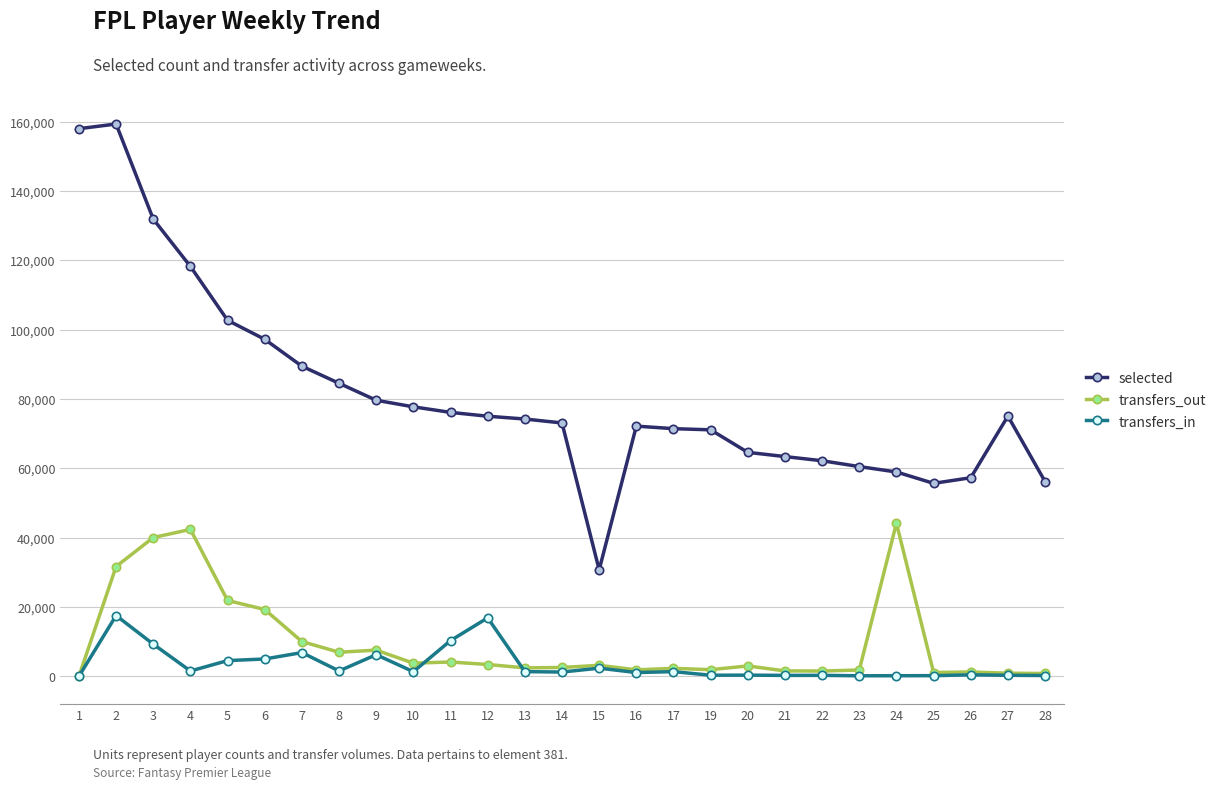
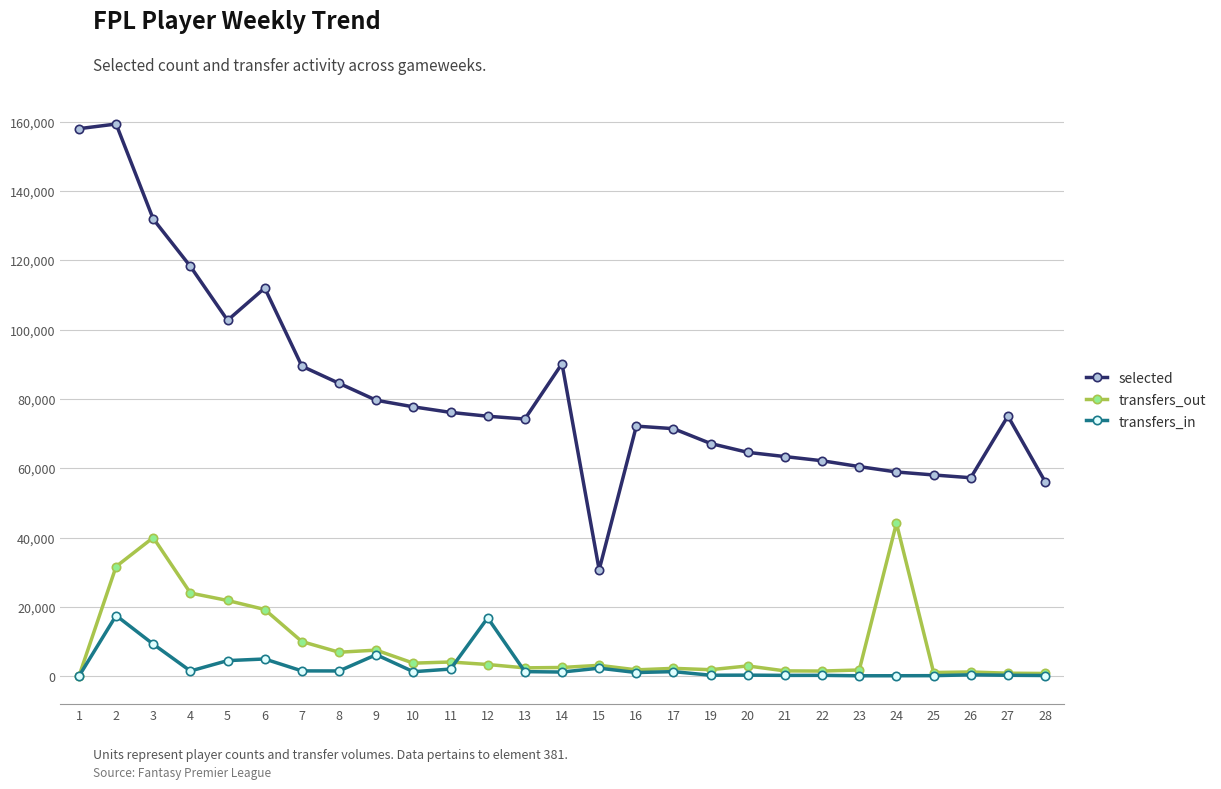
transfers_out, 4: 42,000 -> 24,000
selected, 6: 97,000 -> 112,000
transfers_in, 7: 7,000 -> 2,000
transfers_in, 11: 10,000 -> 2,000
selected, 14: 73,000 -> 90,000
selected, 19: 71,000 -> 67,000
selected, 25: 56,000 -> 58,000
